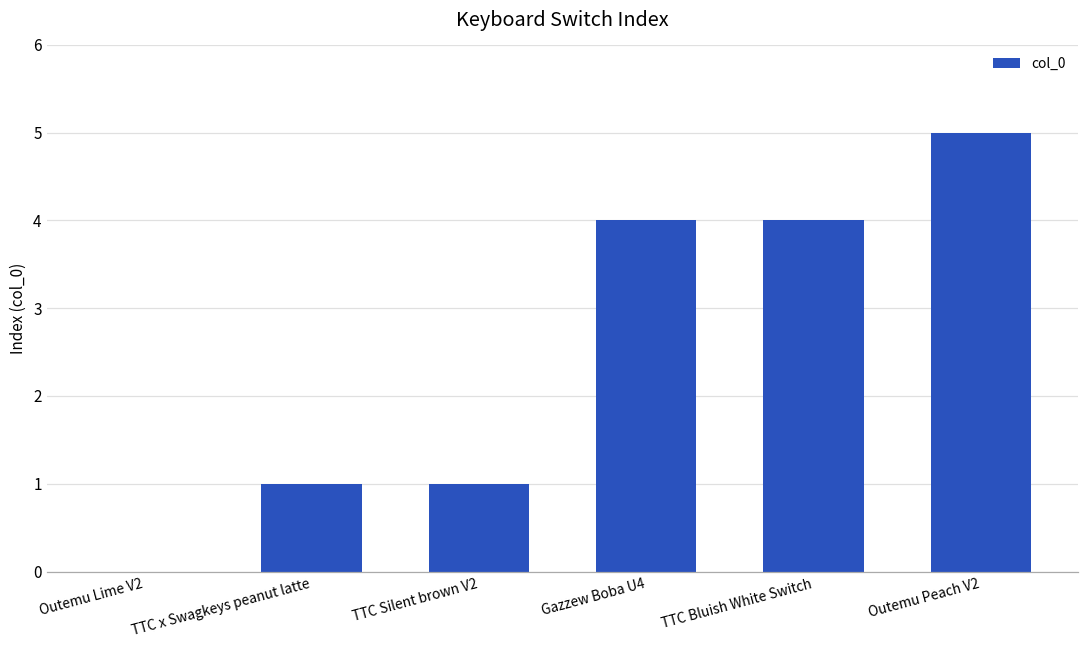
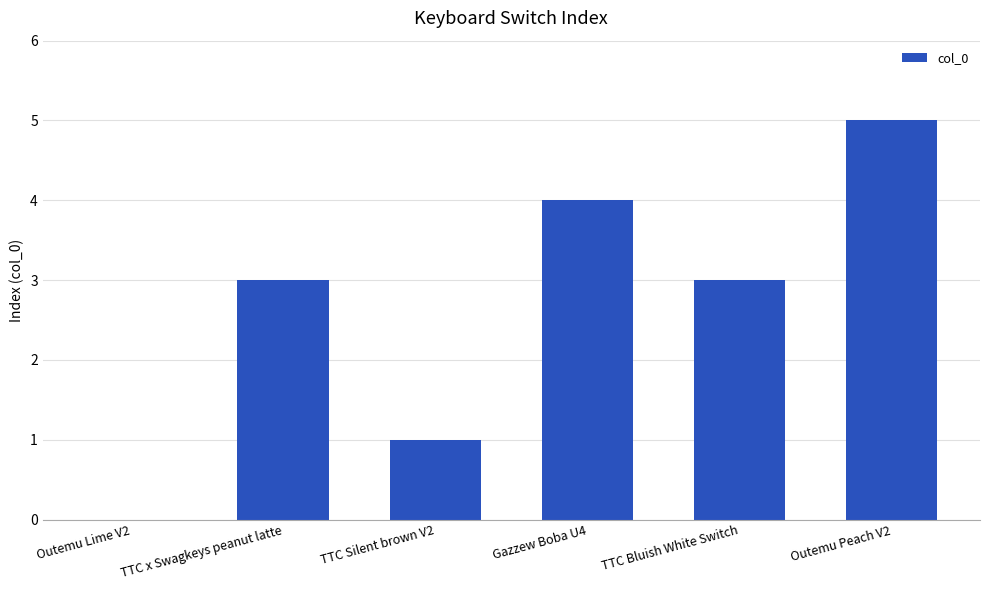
TTC x Swagkeys peanut latte: 1 -> 3
TTC Bluish White Switch: 4 -> 3
